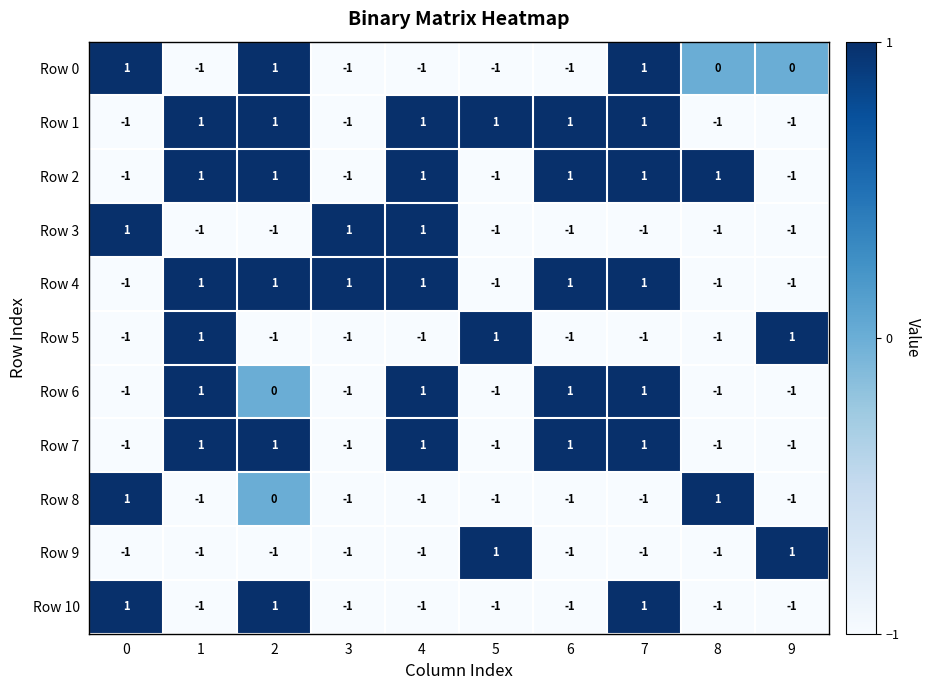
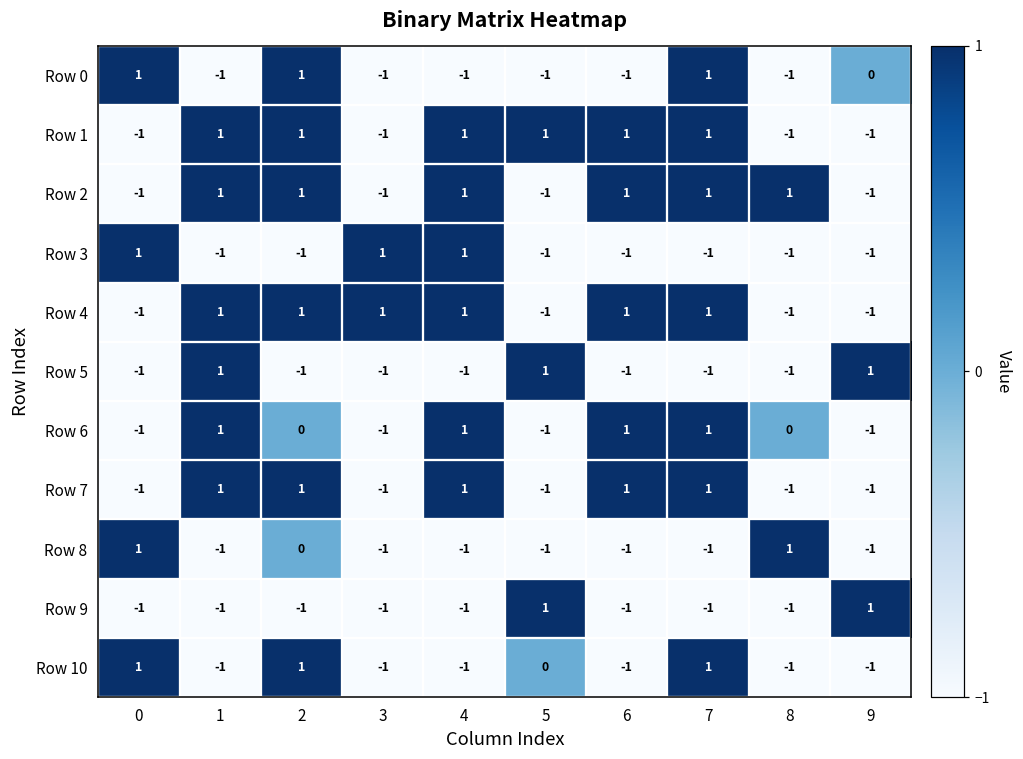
Row 0, 8: 0 -> -1
Row 6, 8: -1 -> 0
Row 10, 5: -1 -> 0
